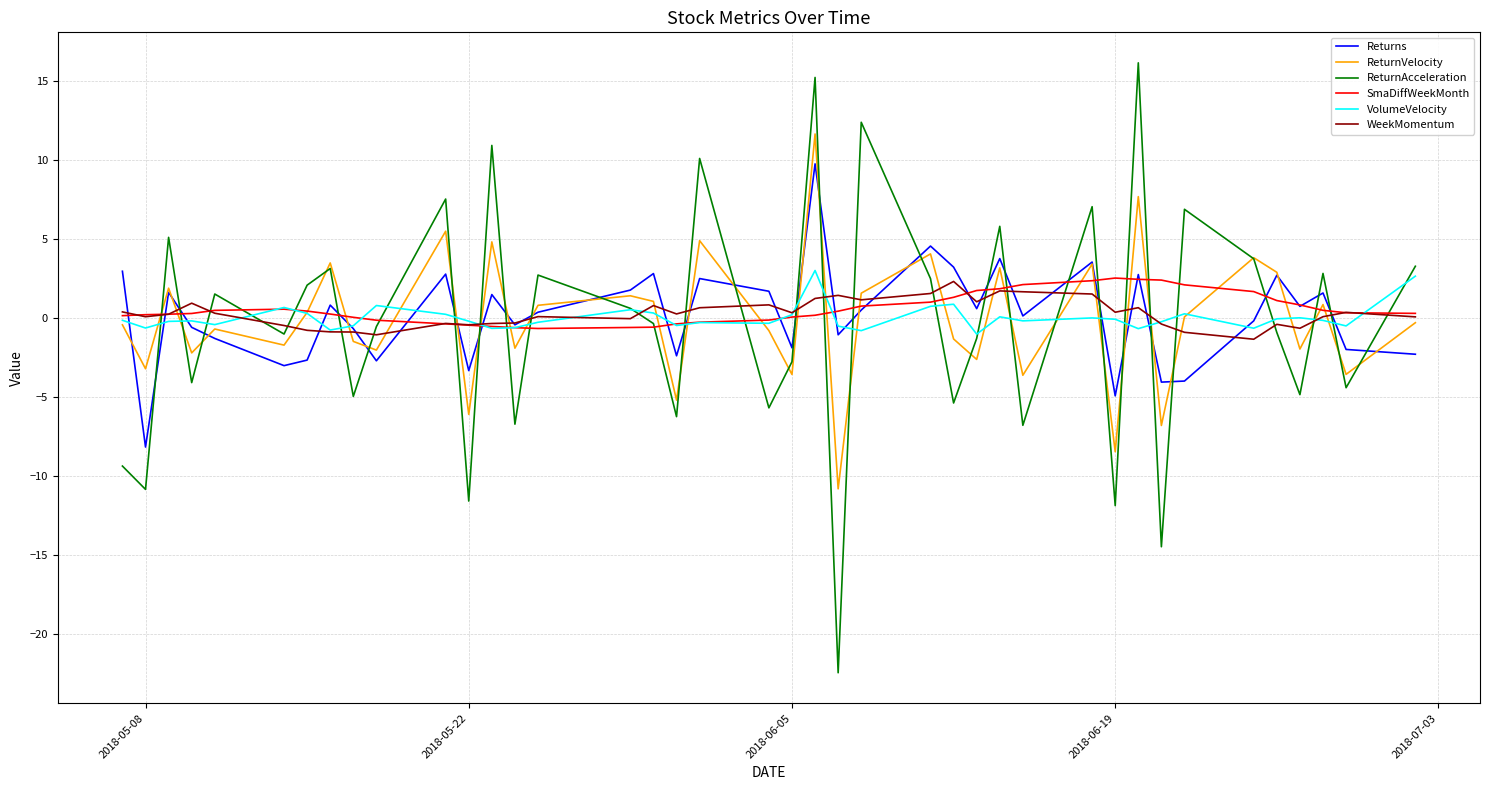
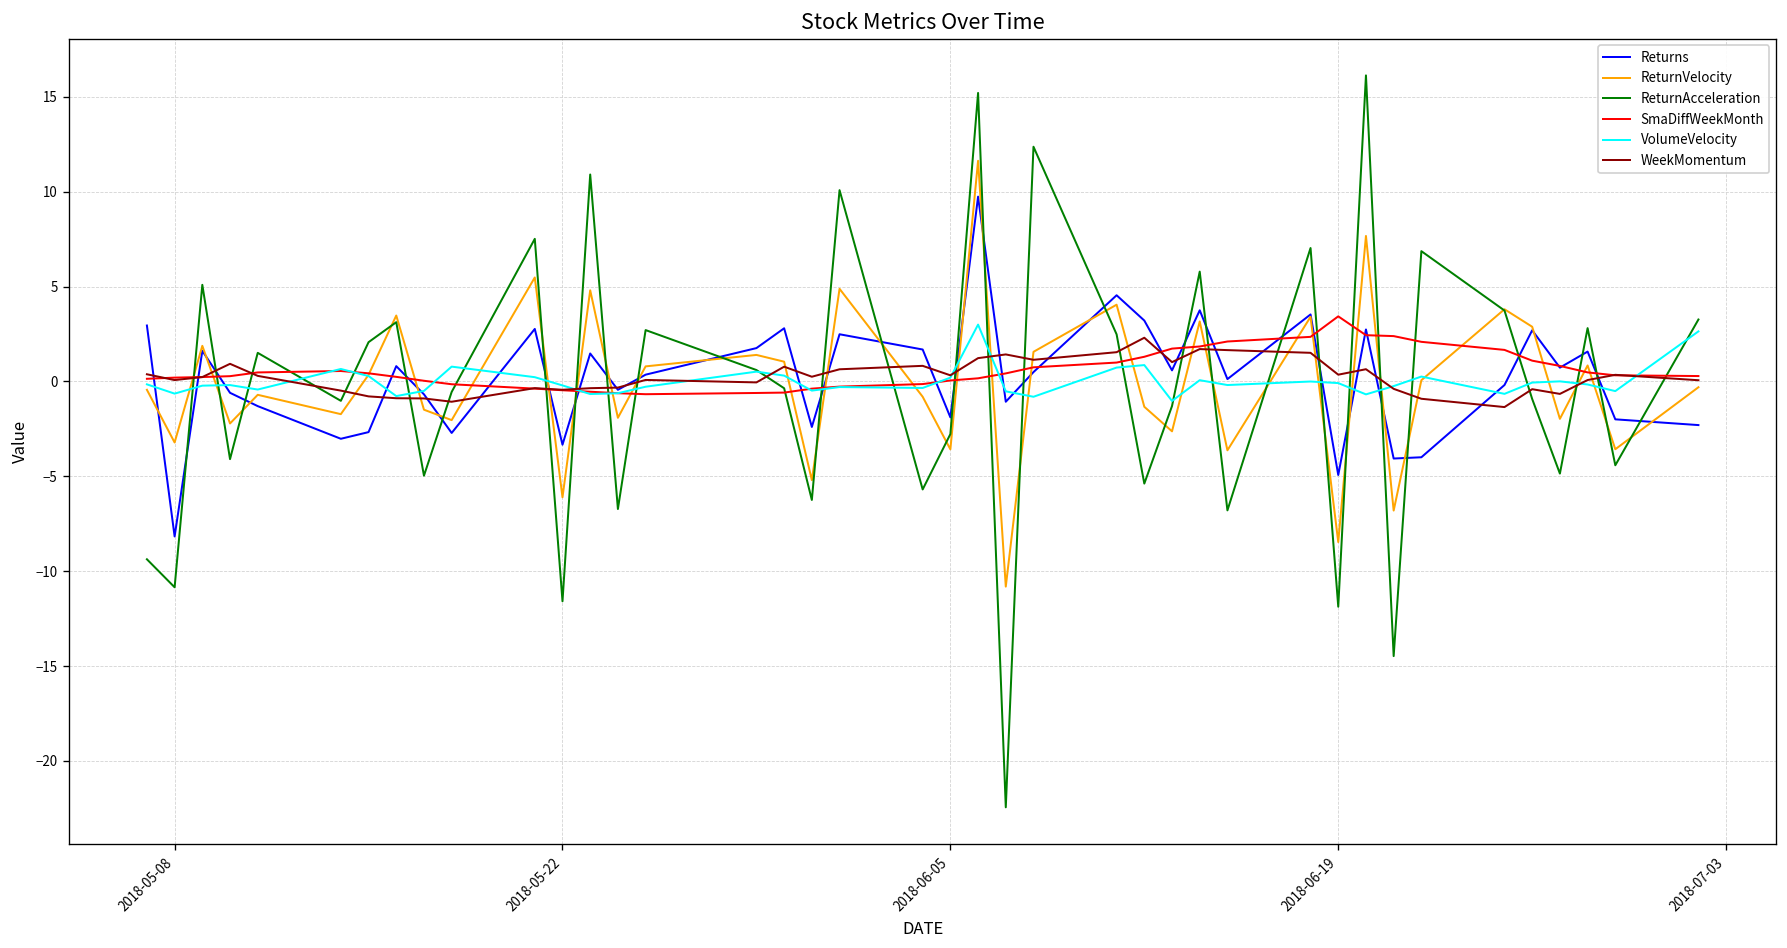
SmaDiffWeekMonth, 2018-06-19: 2.5 -> 3.4
